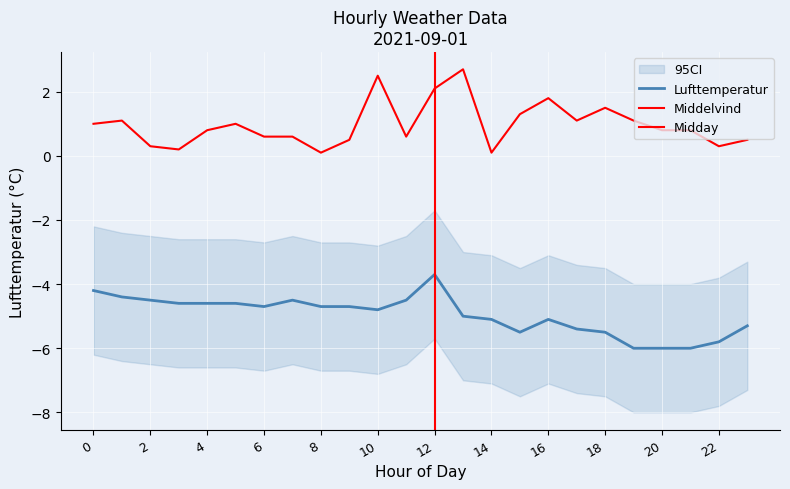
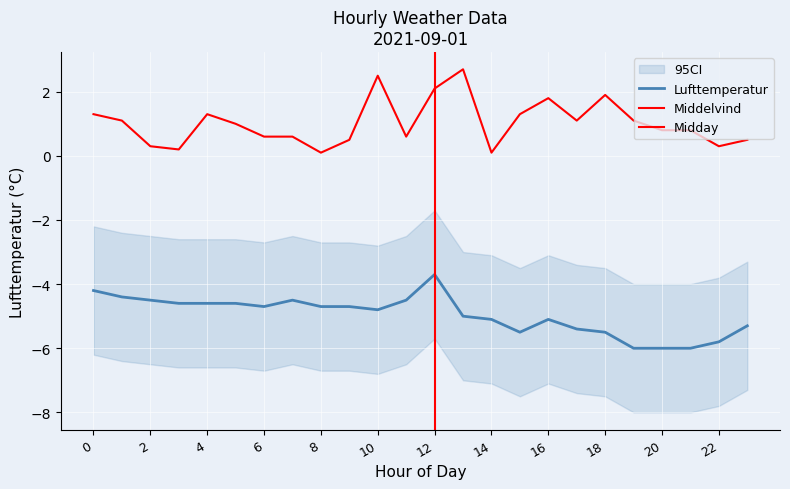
Middelvind, 0: 1.0 -> 1.3
Middelvind, 4: 0.8 -> 1.3
Middelvind, 18: 1.5 -> 1.9
